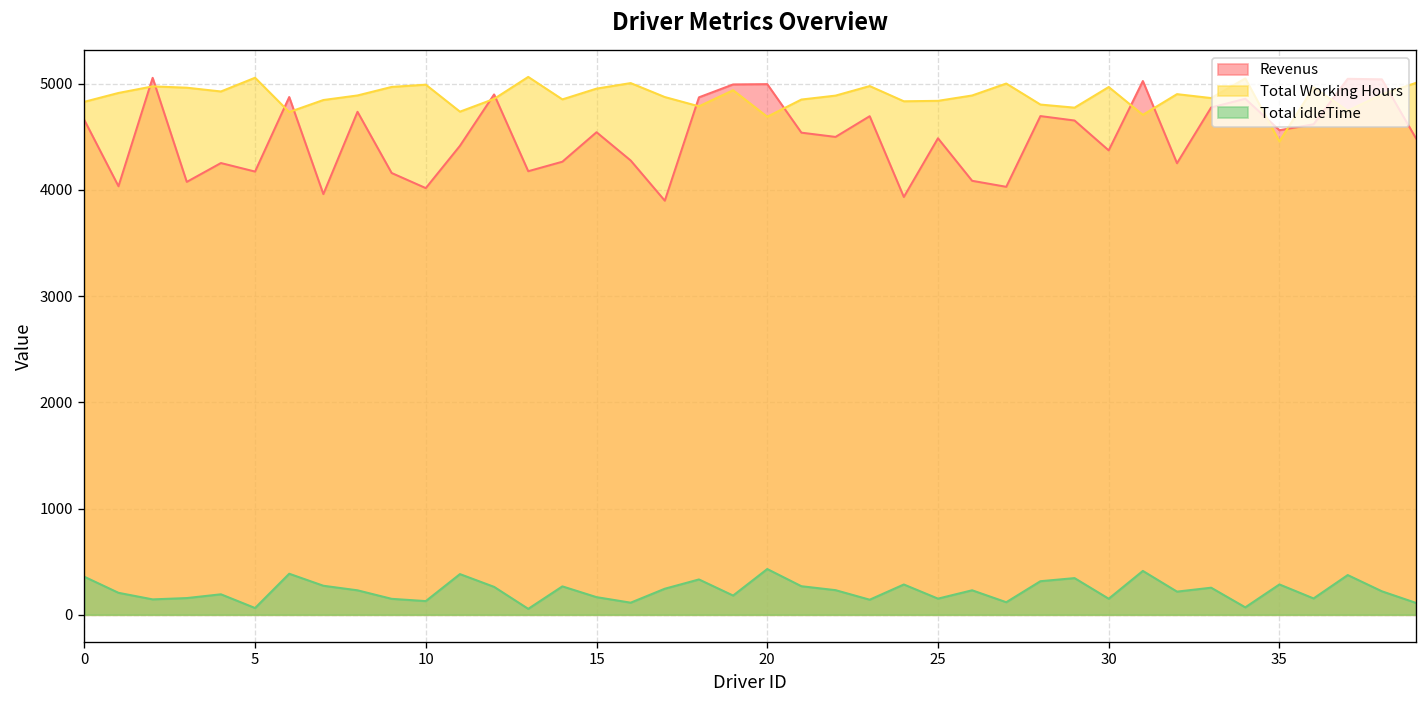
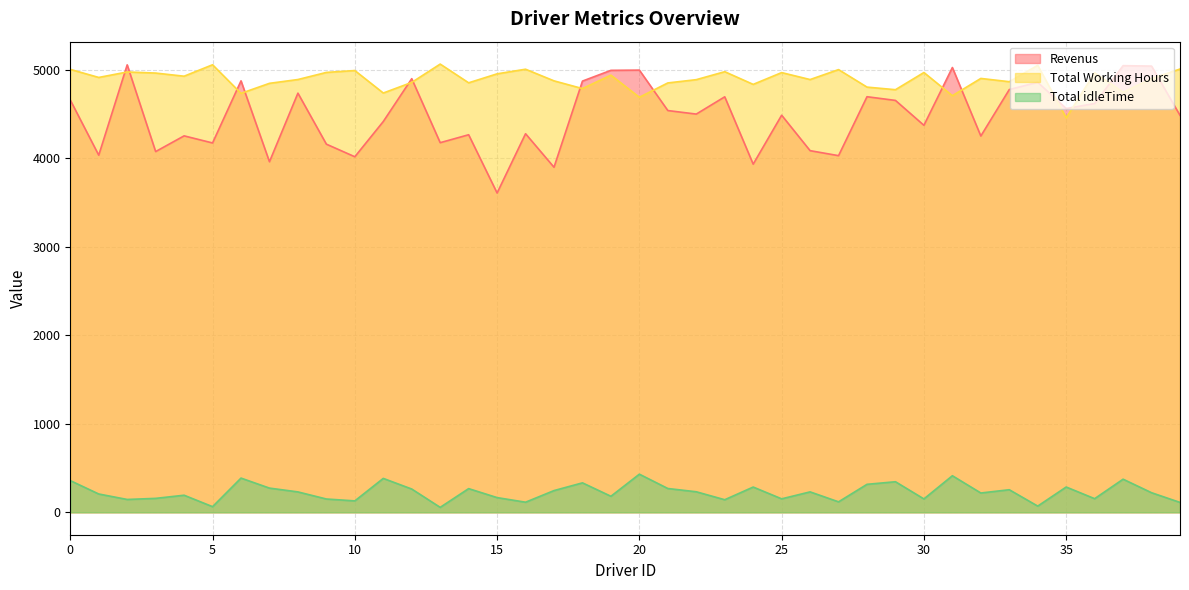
Total Working Hours, 0: 4800 -> 5000
Revenus, 15: 4500 -> 3600
Total Working Hours, 25: 4800 -> 5000
